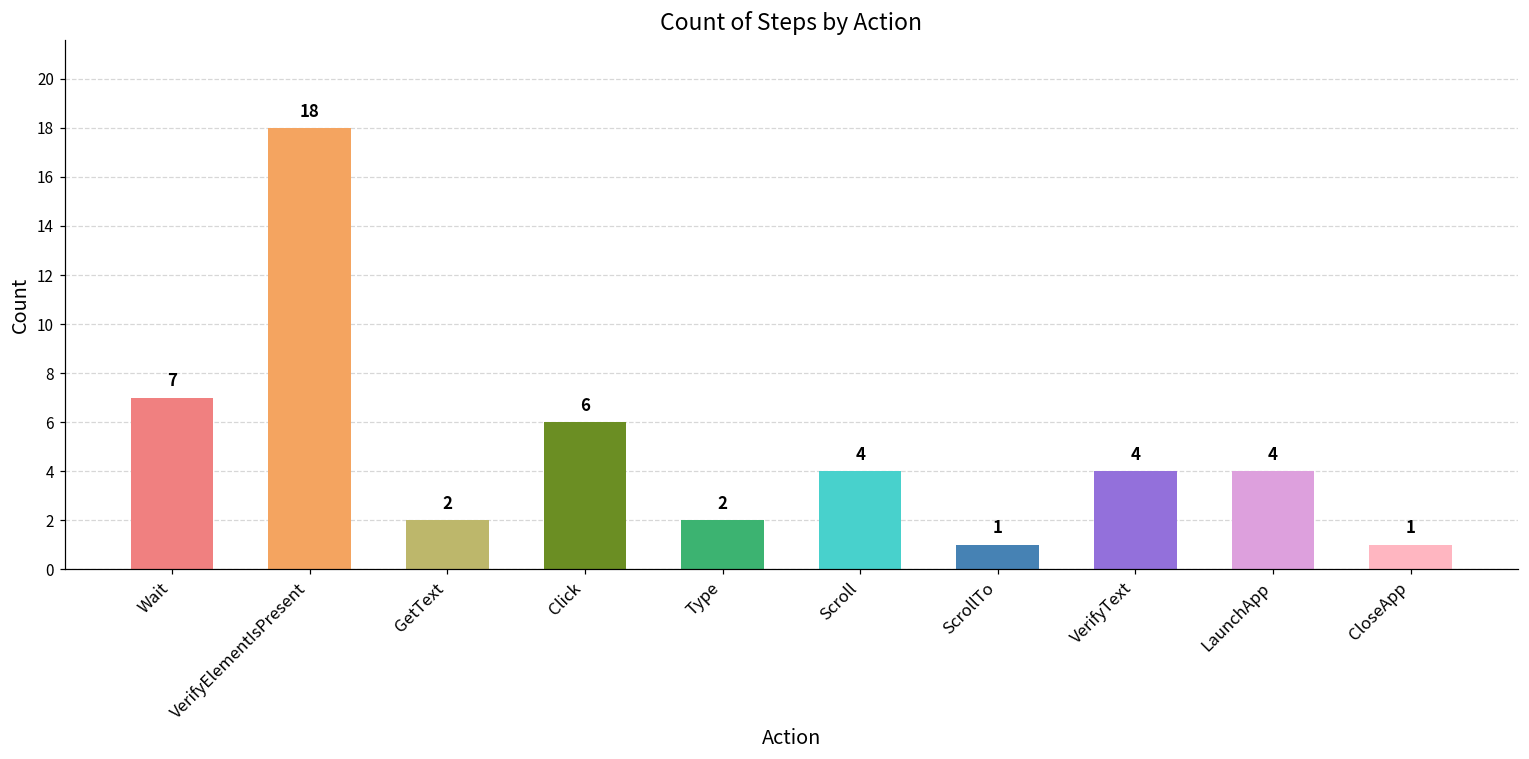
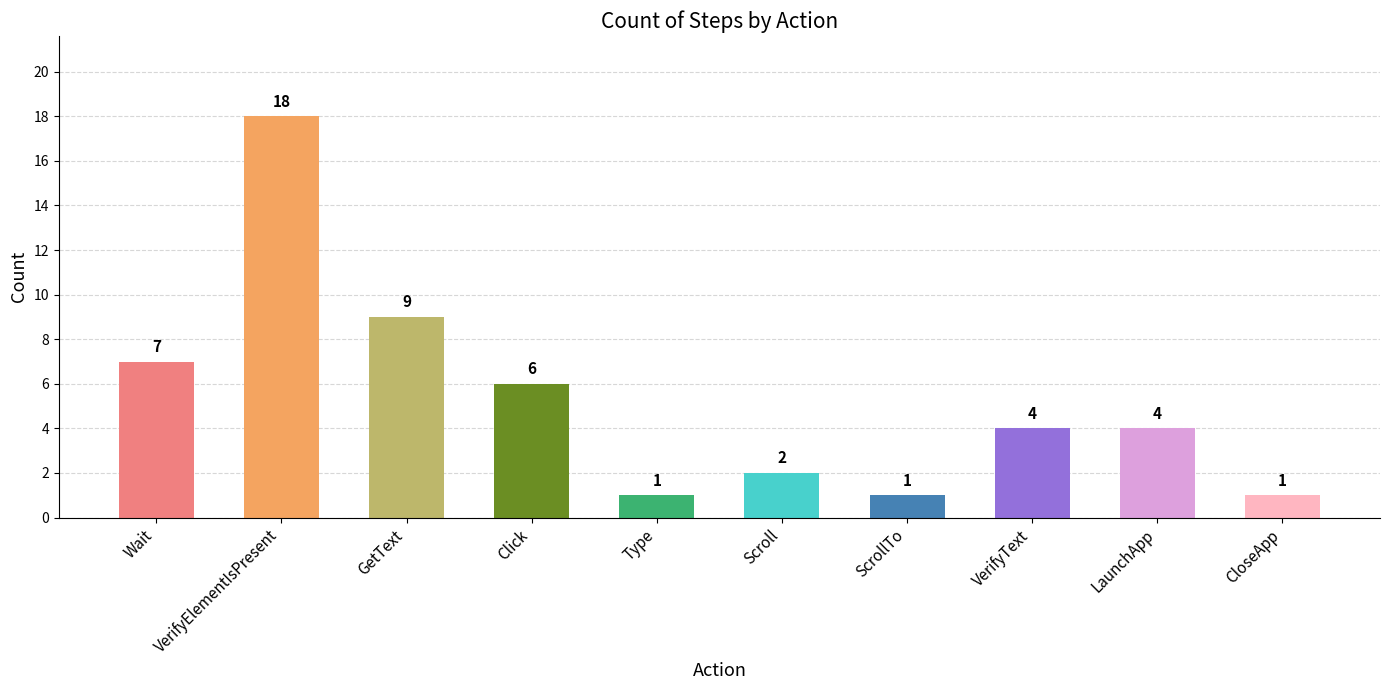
GetText: 2 -> 9
Type: 2 -> 1
Scroll: 4 -> 2
